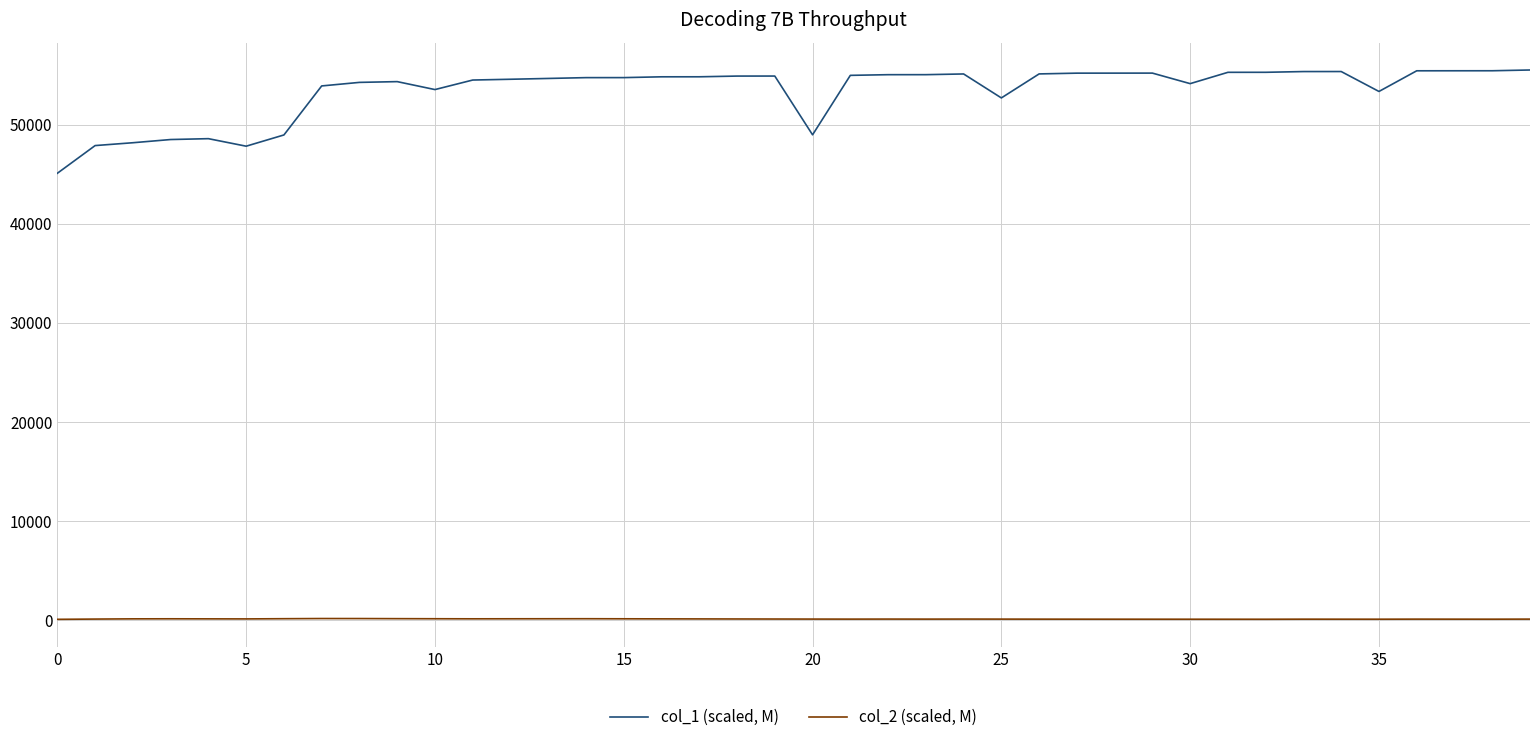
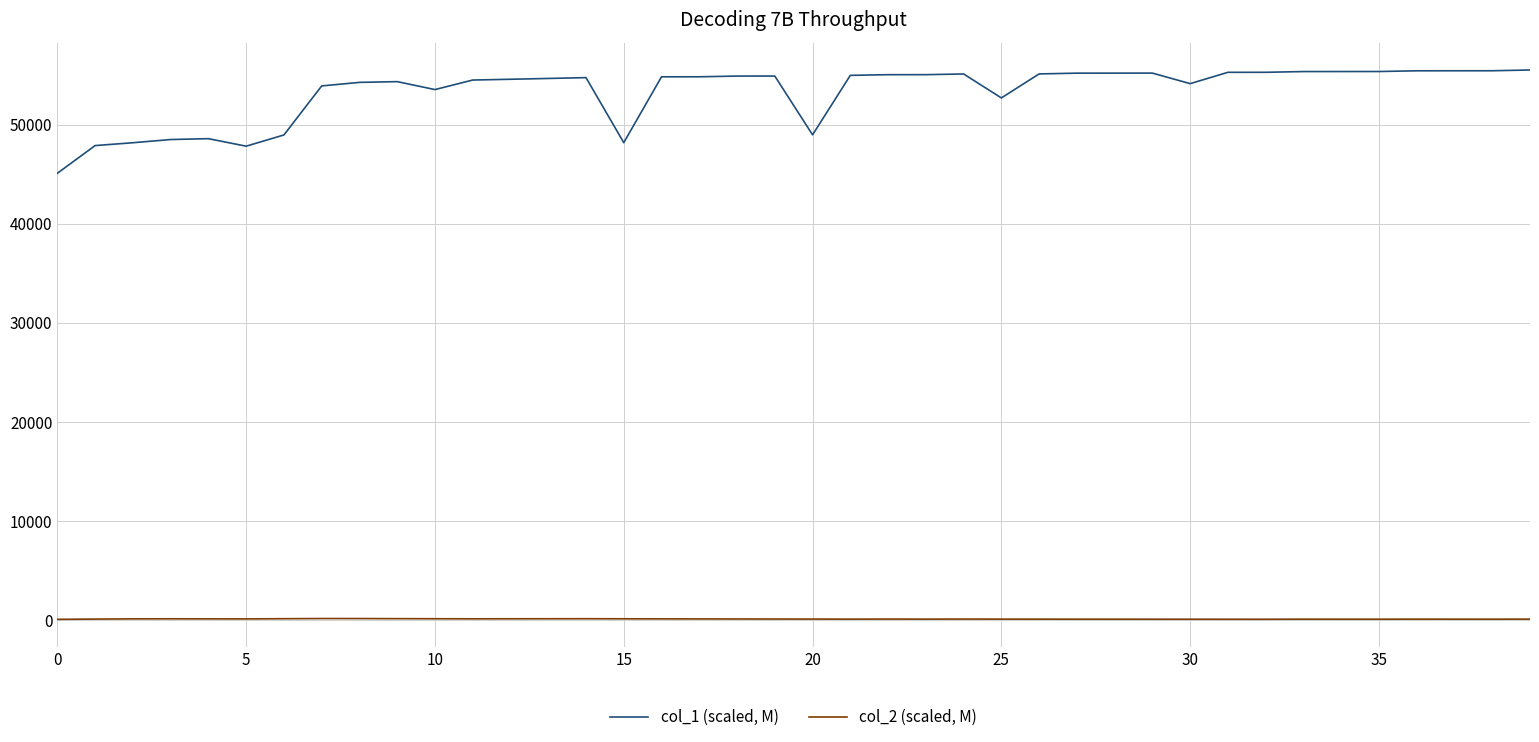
col_1 (scaled, M), 15: 55000 -> 48000
col_1 (scaled, M), 35: 53000 -> 55000
